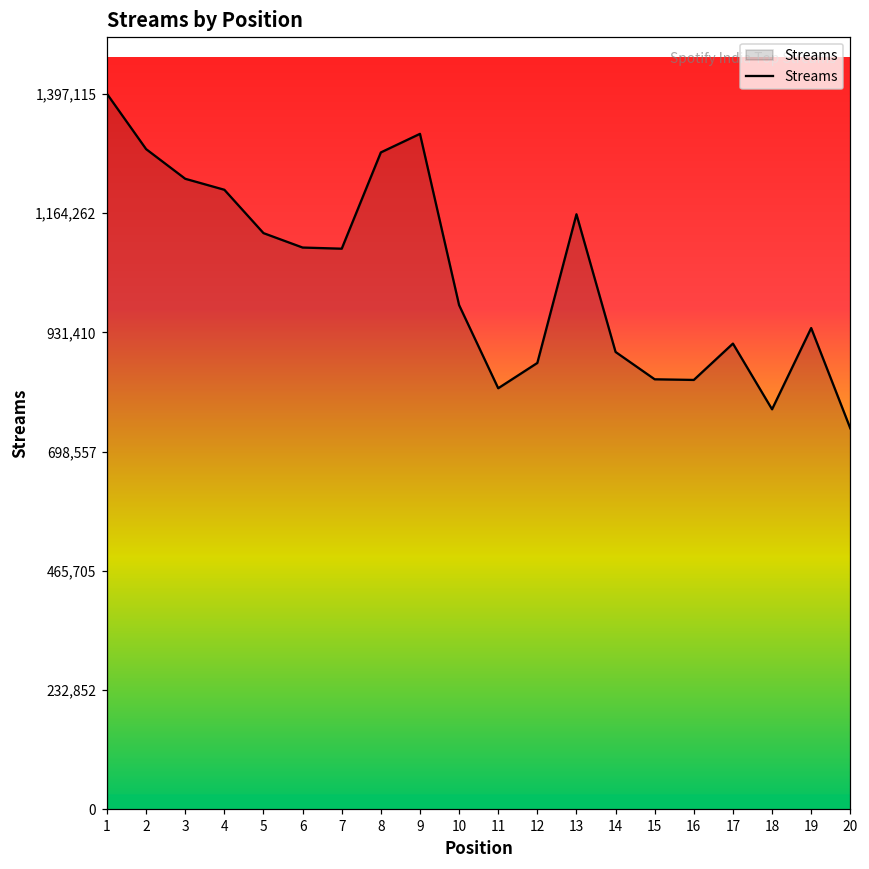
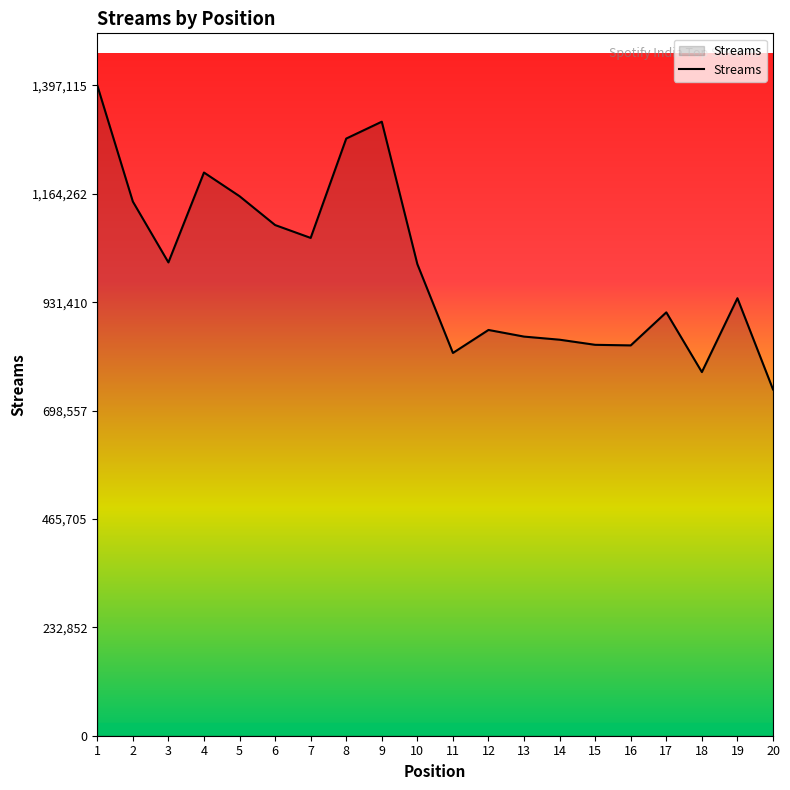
2: 1,290,000 -> 1,150,000
3: 1,230,000 -> 1,020,000
5: 1,130,000 -> 1,160,000
7: 1,090,000 -> 1,070,000
10: 980,000 -> 1,010,000
13: 1,160,000 -> 860,000
14: 890,000 -> 850,000
